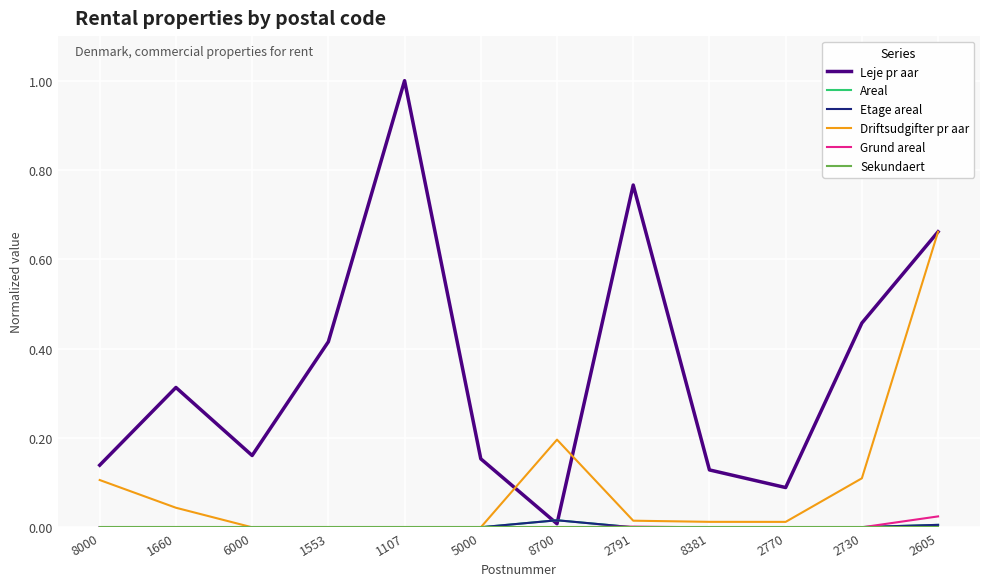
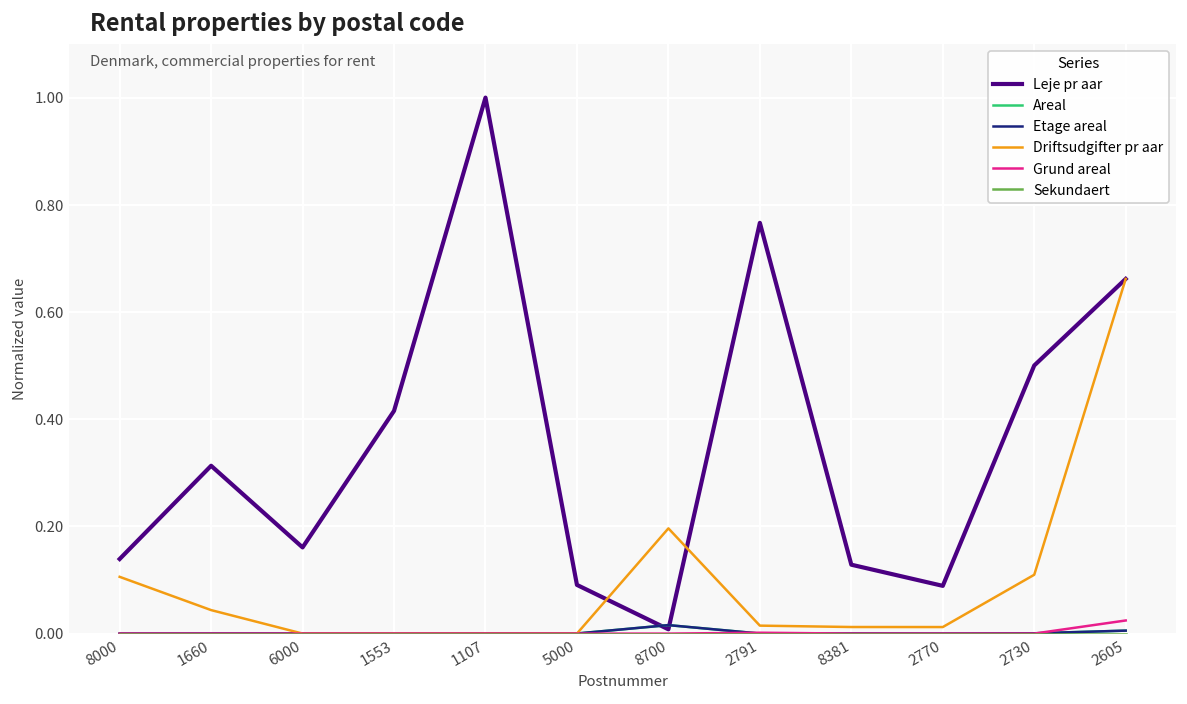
Leje pr aar, 5000: 0.15 -> 0.09
Leje pr aar, 2730: 0.46 -> 0.50
